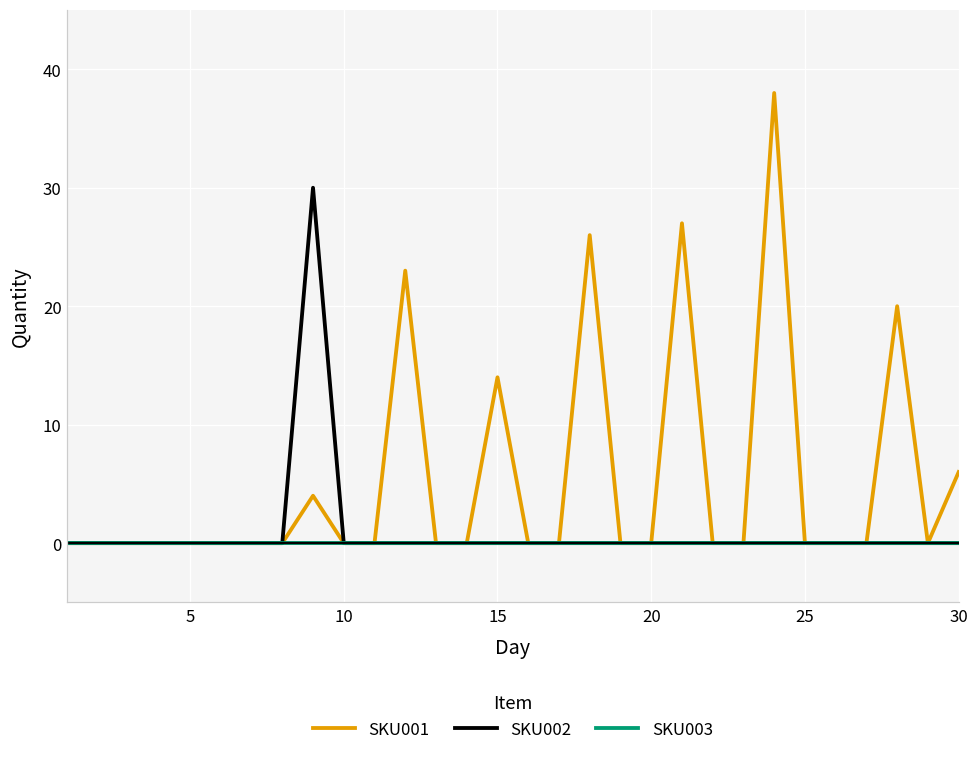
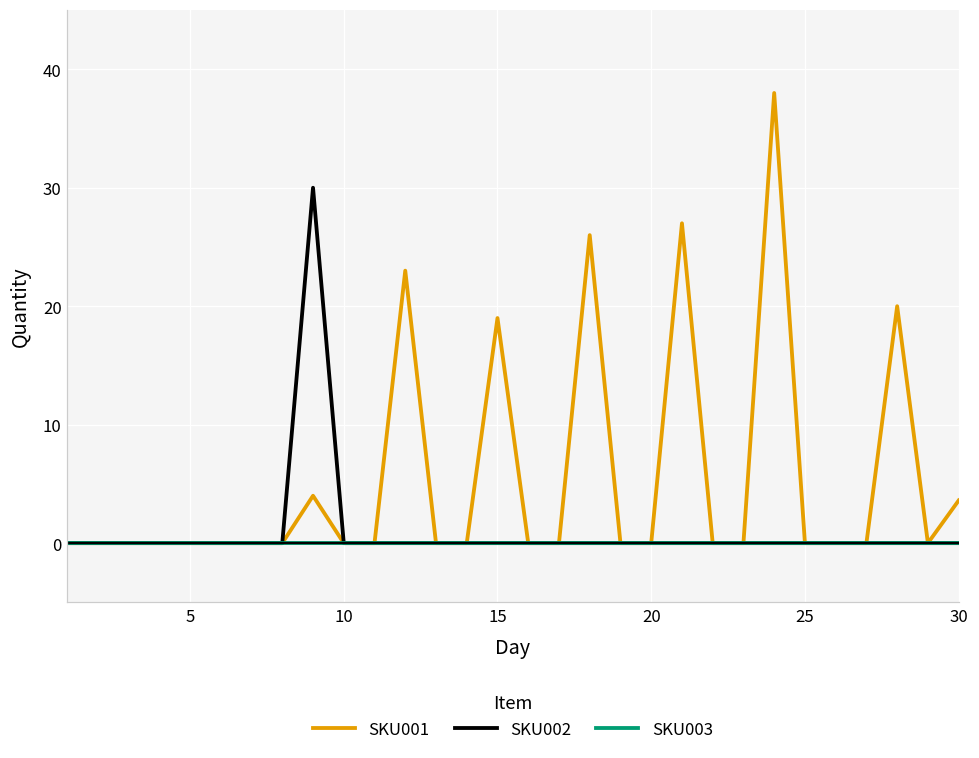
SKU001, 15: 14 -> 19
SKU001, 30: 6.0 -> 3.6
